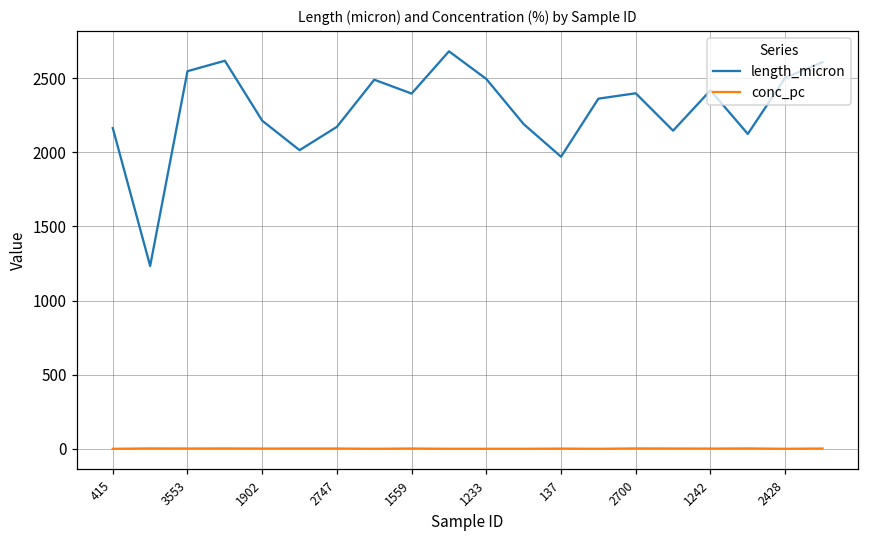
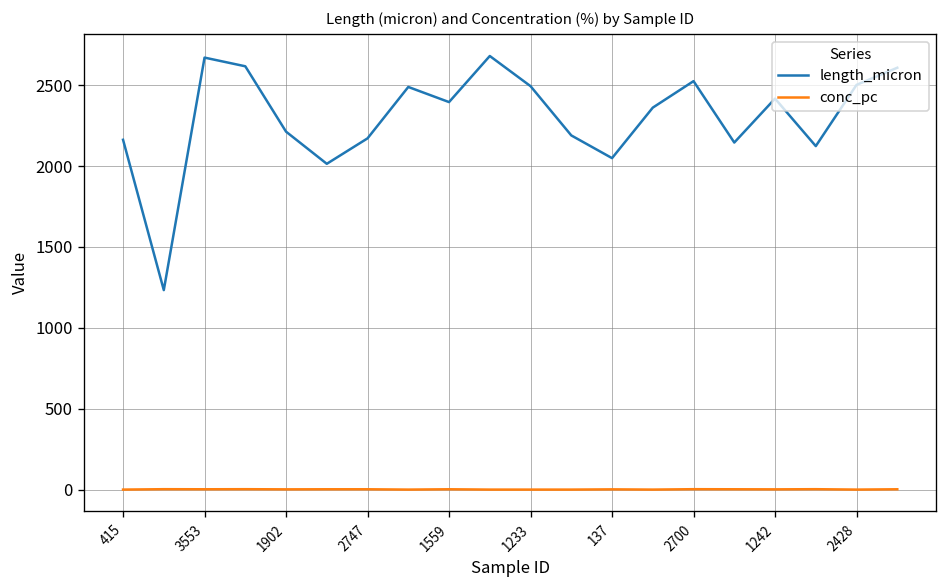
length_micron, 3553: 2550 -> 2670
length_micron, 137: 1970 -> 2050
length_micron, 2700: 2400 -> 2530
